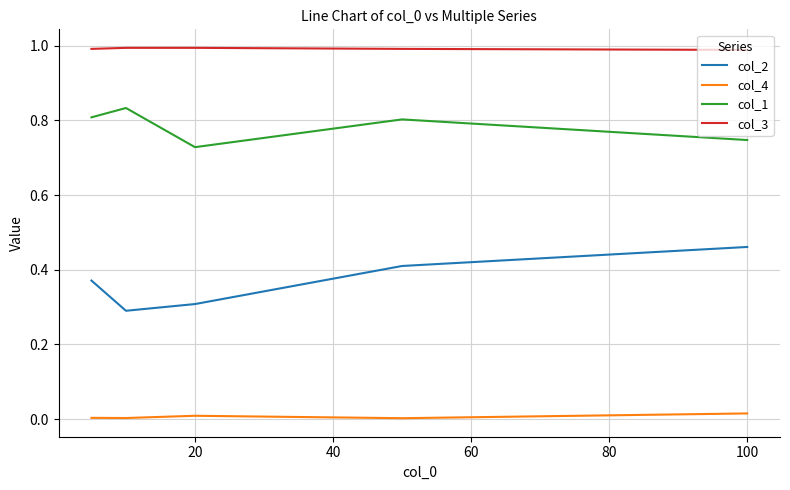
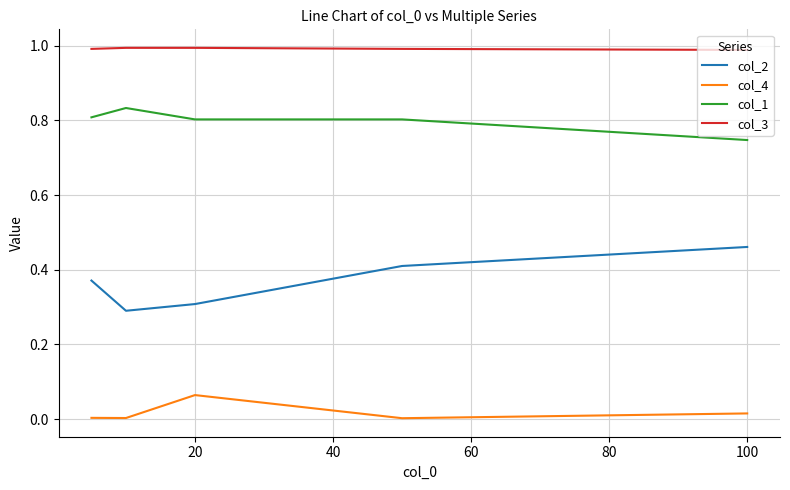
col_4, 20: 0.01 -> 0.06
col_1, 20: 0.73 -> 0.80
